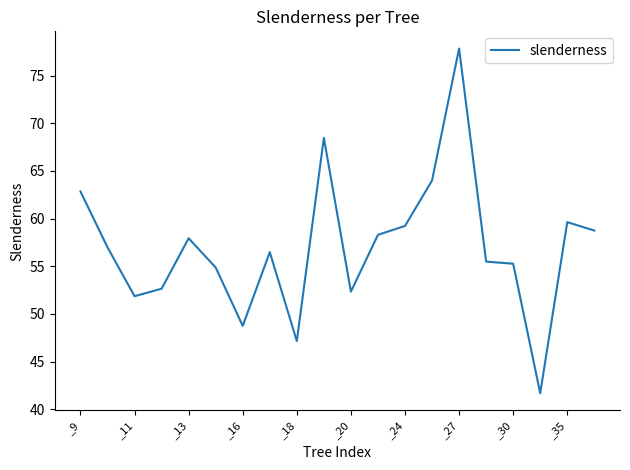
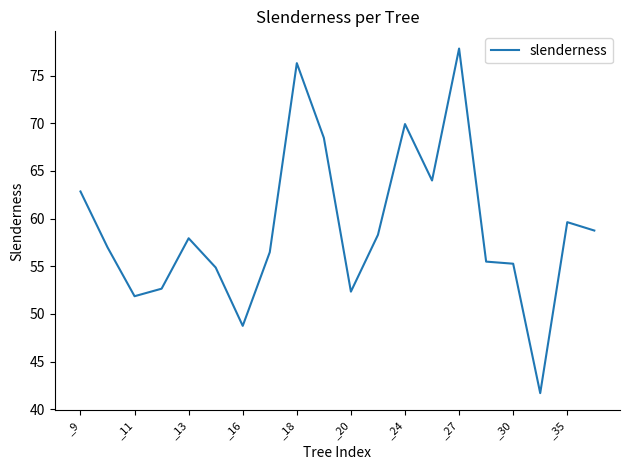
_18: 47 -> 76
_24: 59 -> 70
